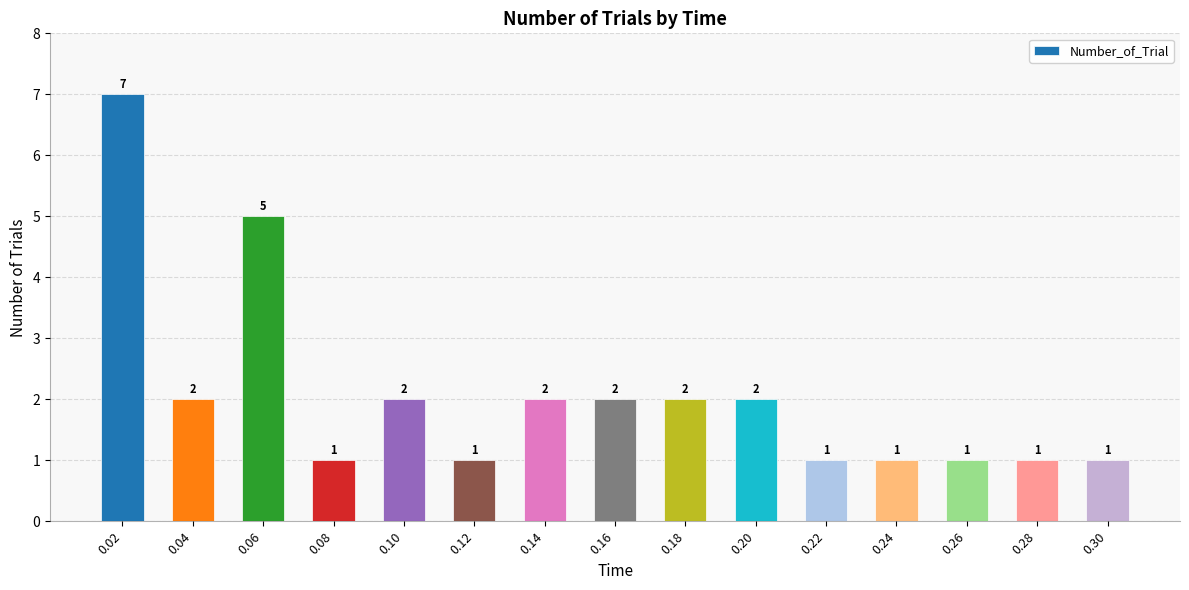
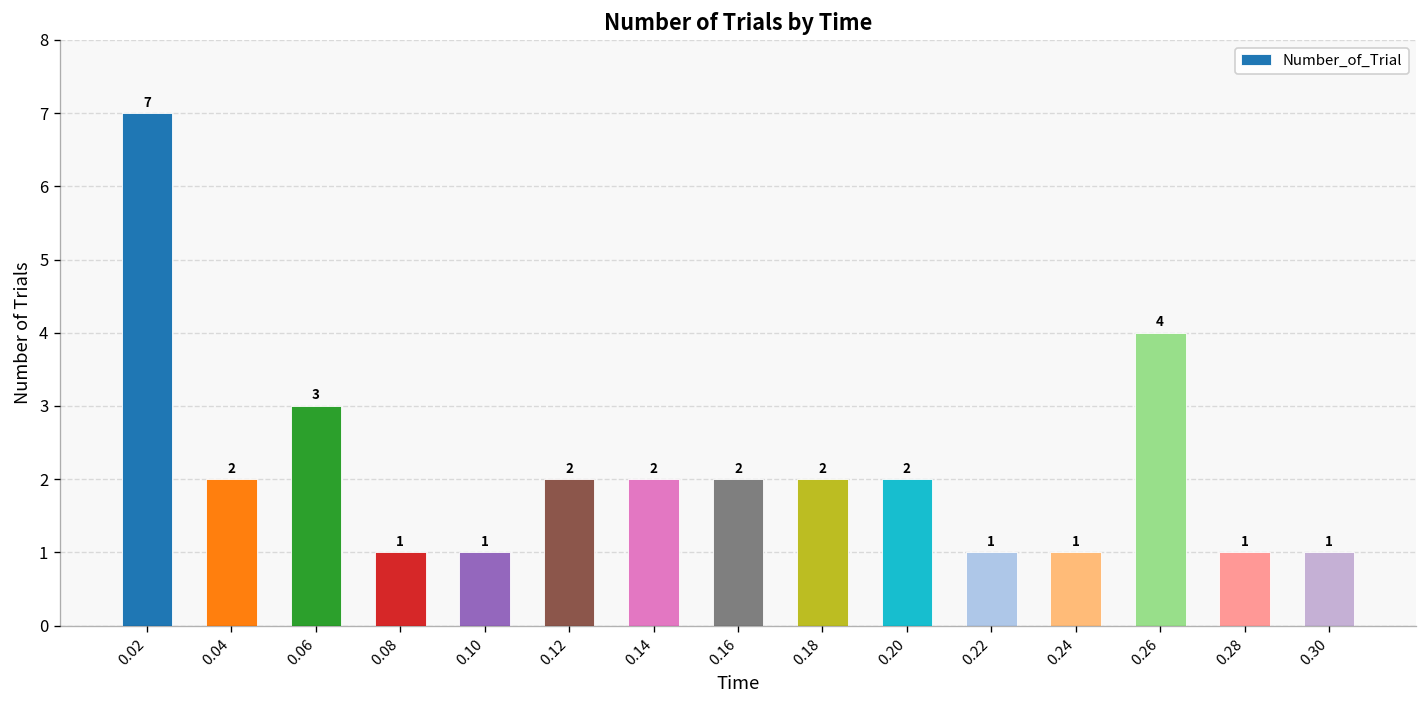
0.06: 5 -> 3
0.10: 2 -> 1
0.12: 1 -> 2
0.26: 1 -> 4
